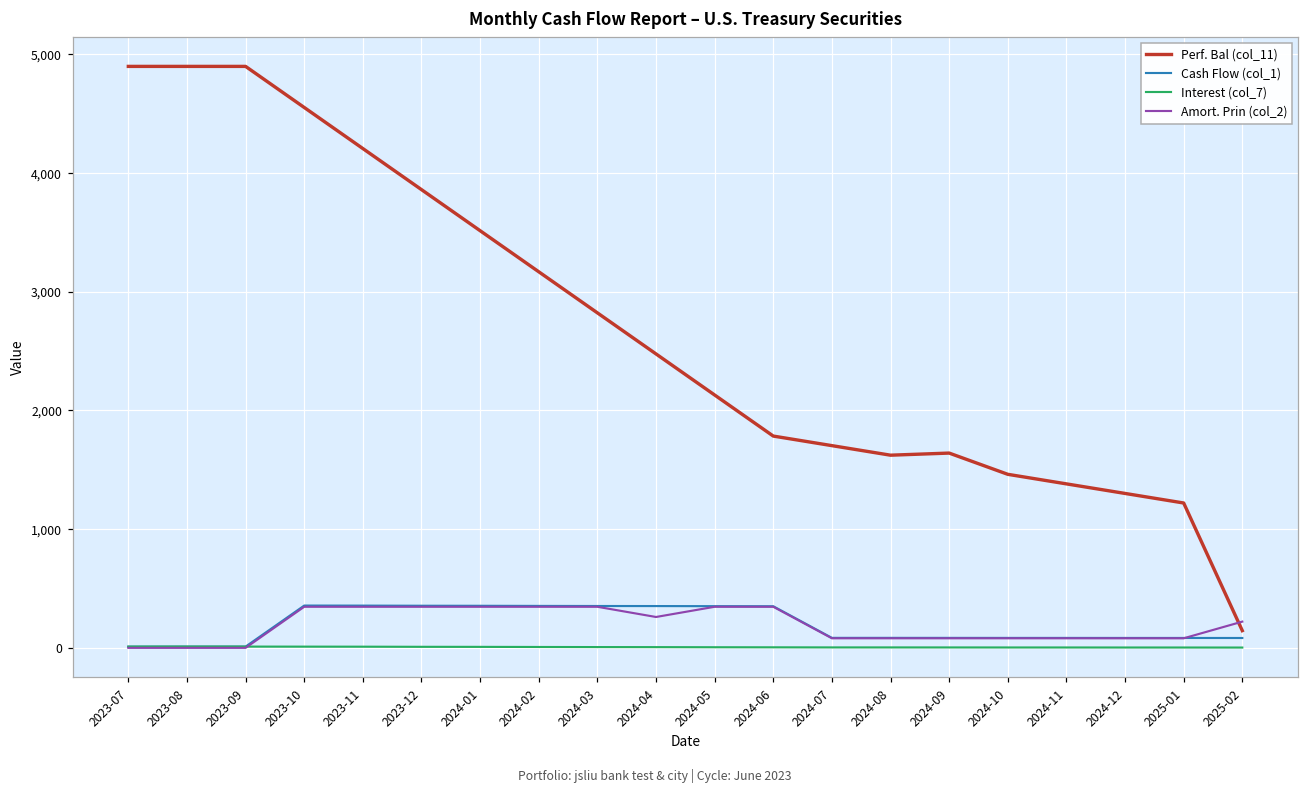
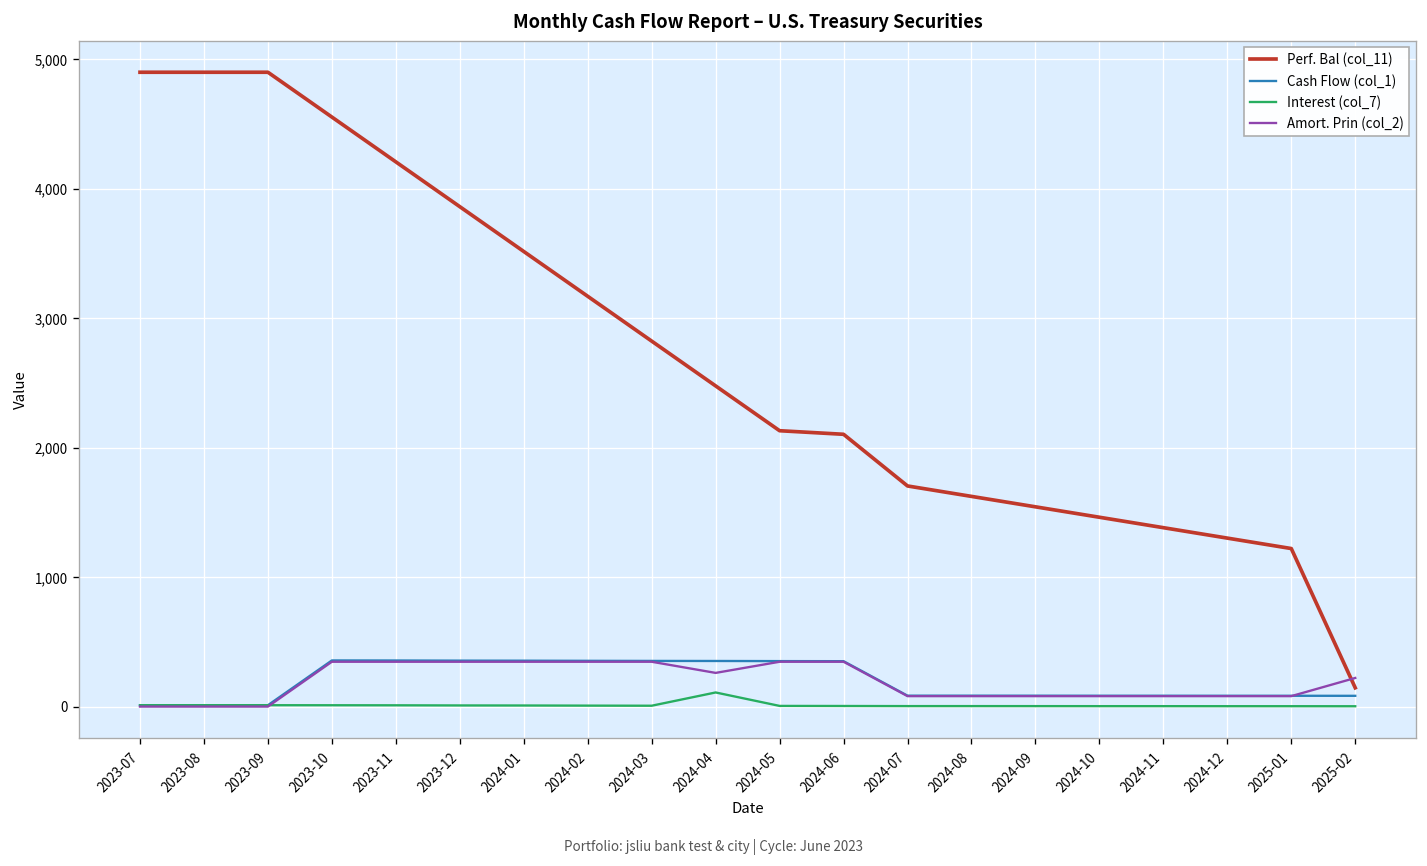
Interest (col_7), 2024-04: 10 -> 110
Perf. Bal (col_11), 2024-06: 1,780 -> 2,100
Perf. Bal (col_11), 2024-09: 1,640 -> 1,540
